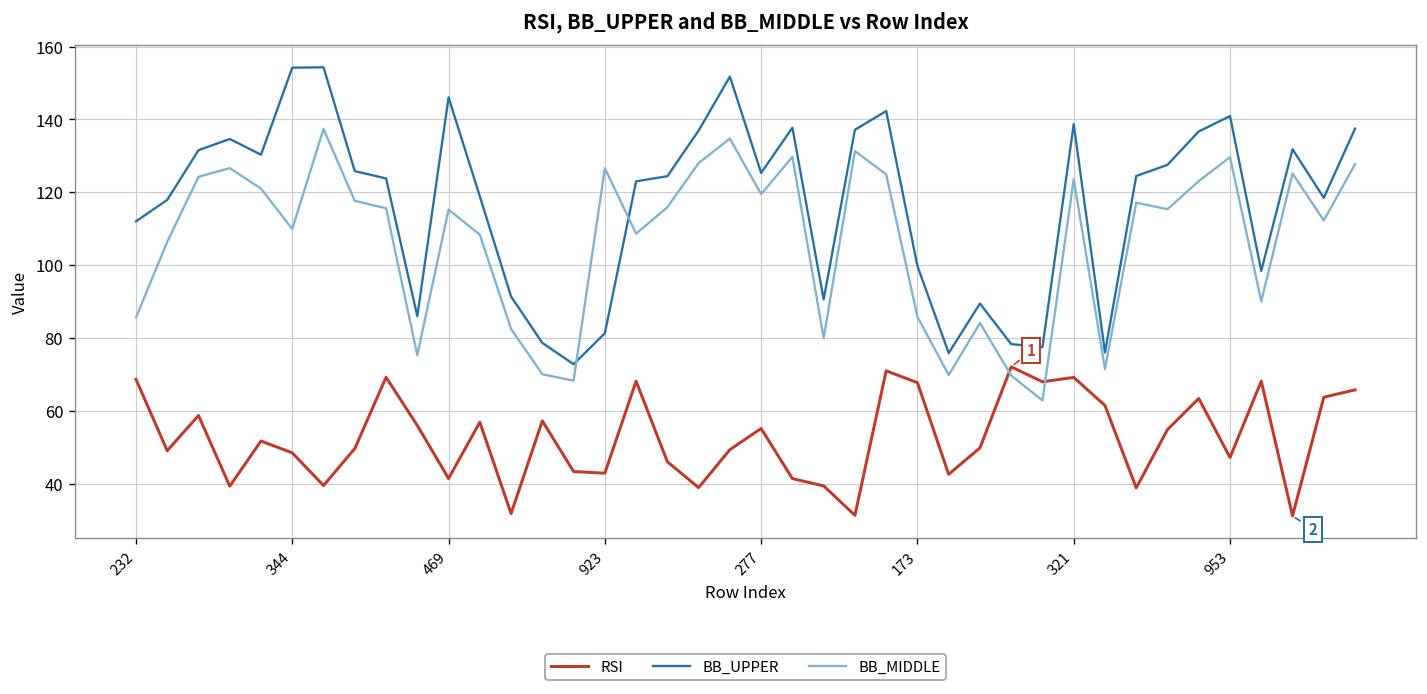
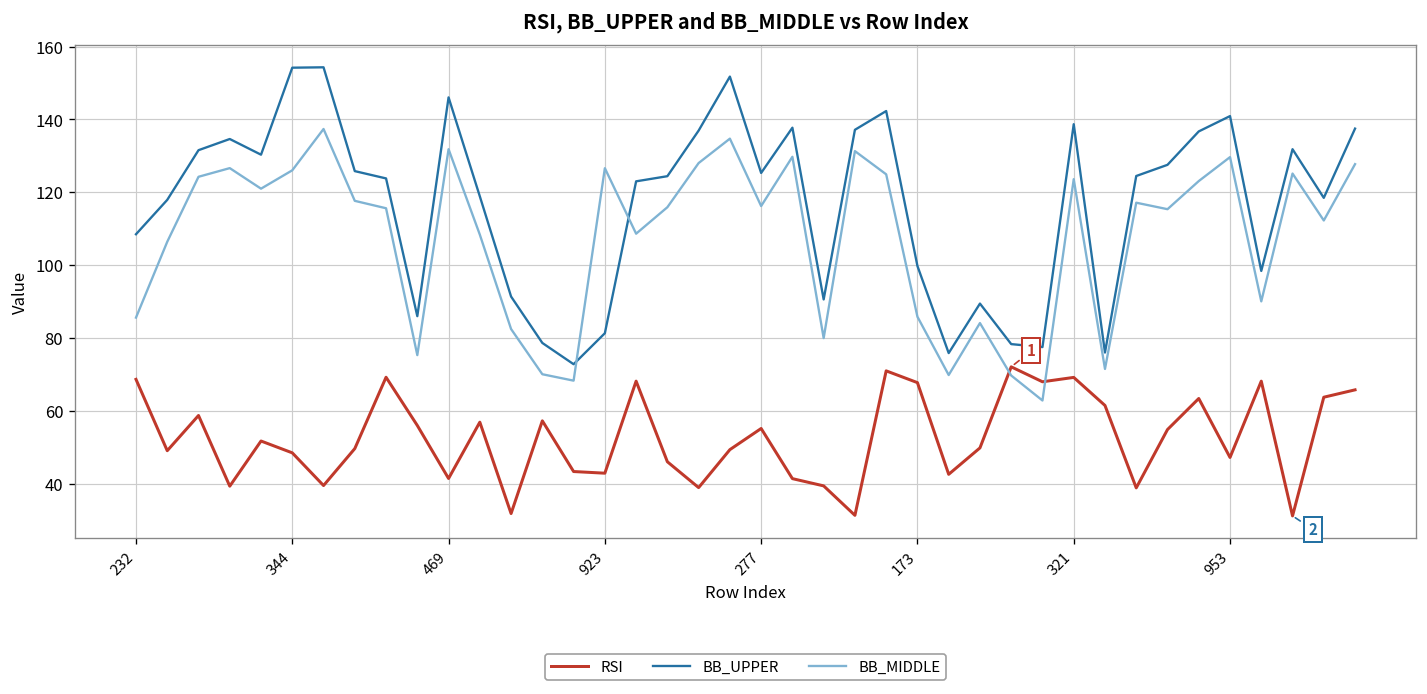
BB_UPPER, 232: 112 -> 109
BB_MIDDLE, 344: 110 -> 126
BB_MIDDLE, 469: 115 -> 132
BB_MIDDLE, 277: 120 -> 116
